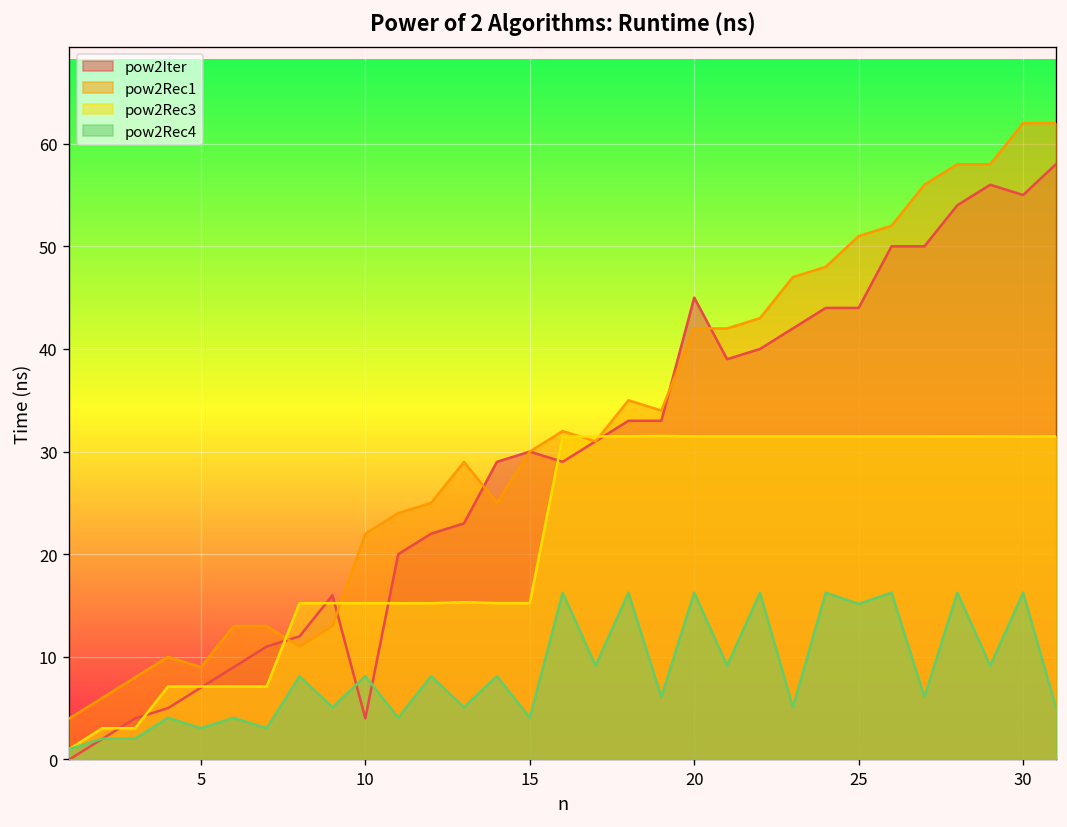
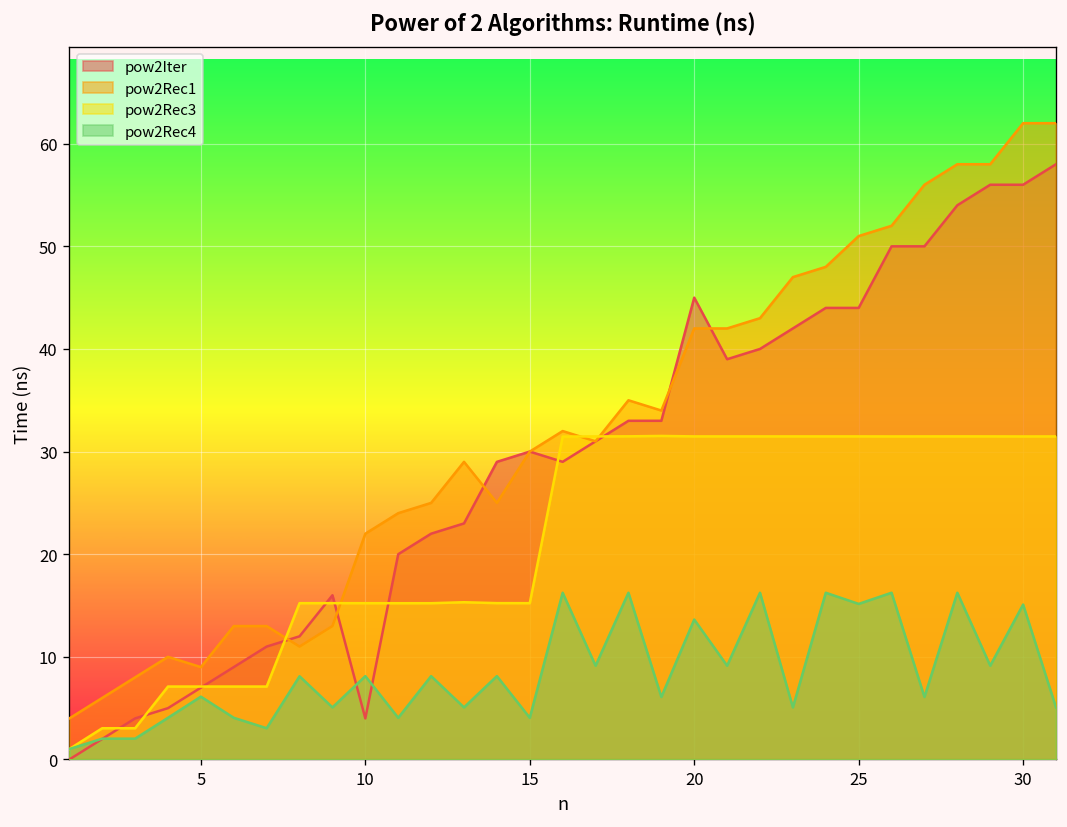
pow2Rec4, 5: 3 -> 6
pow2Rec4, 20: 16 -> 14
pow2Iter, 30: 55 -> 56
pow2Rec4, 30: 16 -> 15
